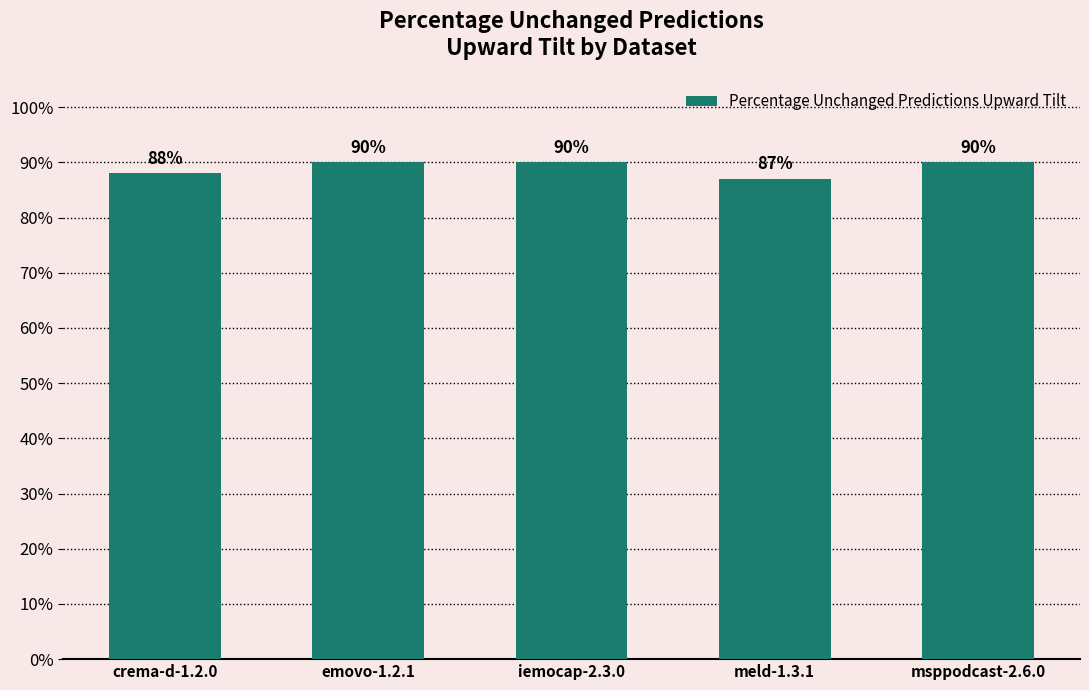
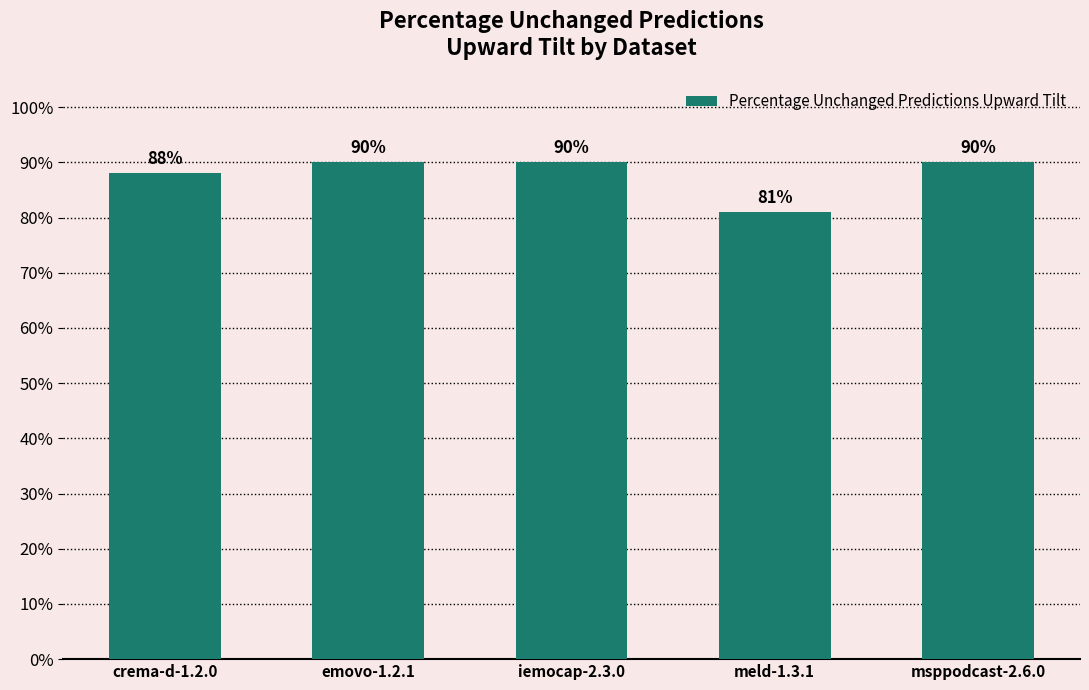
meld-1.3.1: 87% -> 81%
